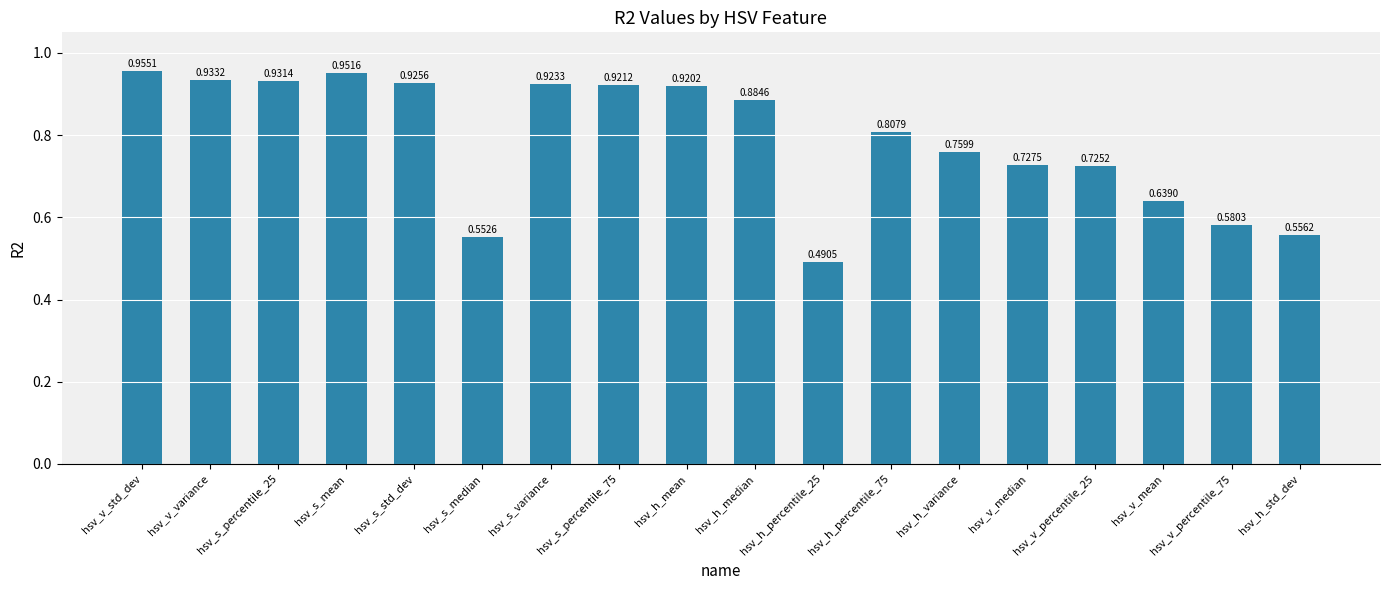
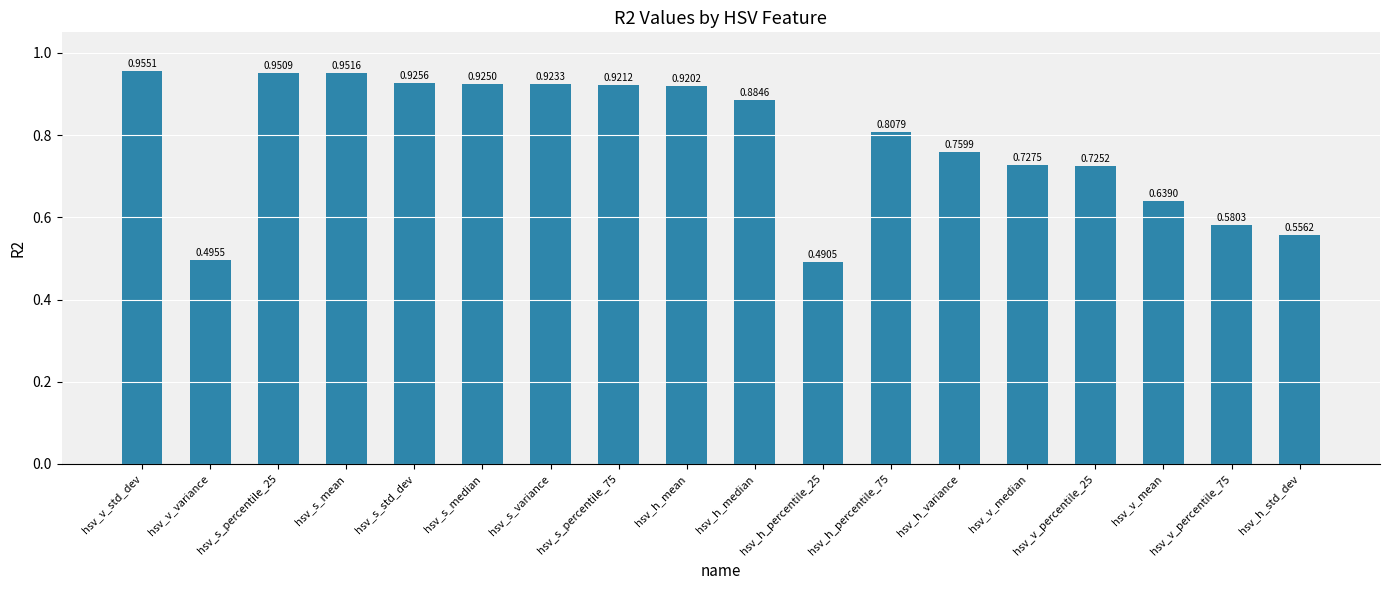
hsv_v_variance: 0.9332 -> 0.4955
hsv_s_percentile_25: 0.9314 -> 0.9509
hsv_s_median: 0.5526 -> 0.9250
